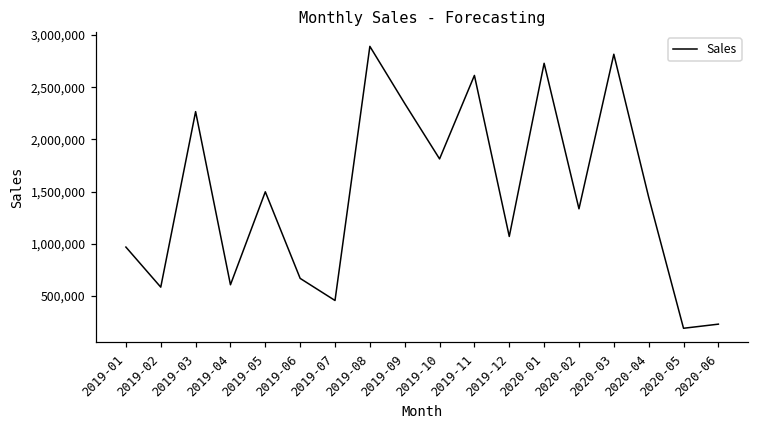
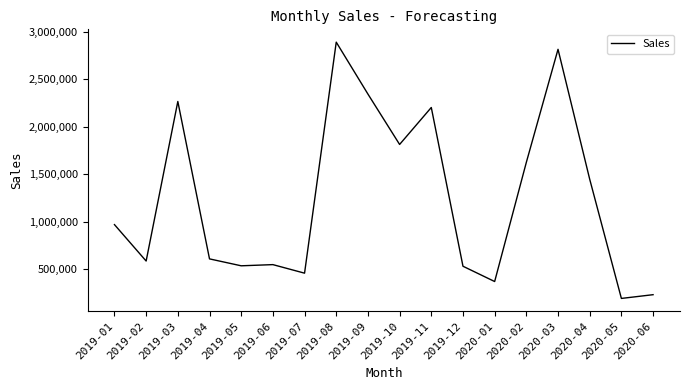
2019-05: 1,500,000 -> 500,000
2019-06: 700,000 -> 500,000
2019-11: 2,600,000 -> 2,200,000
2019-12: 1,100,000 -> 500,000
2020-01: 2,700,000 -> 400,000
2020-02: 1,300,000 -> 1,600,000
